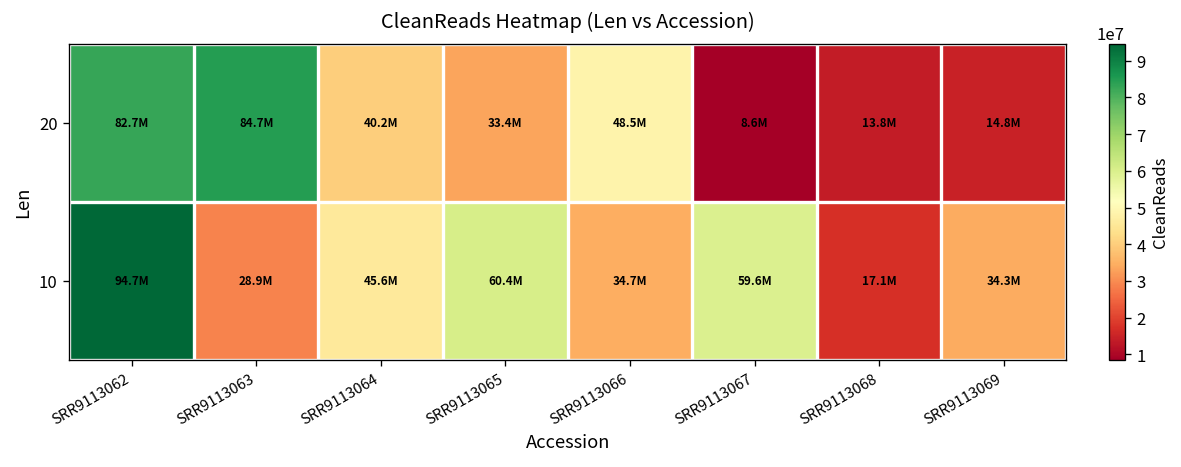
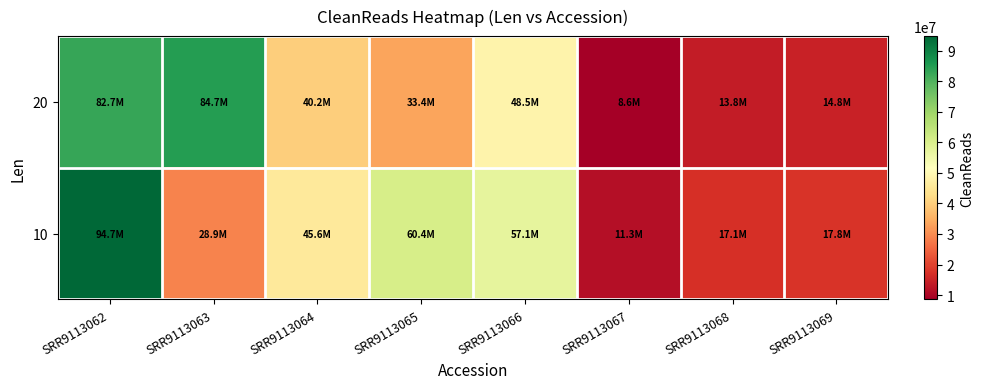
10, SRR9113066: 34.7M -> 57.1M
10, SRR9113067: 59.6M -> 11.3M
10, SRR9113069: 34.3M -> 17.8M
